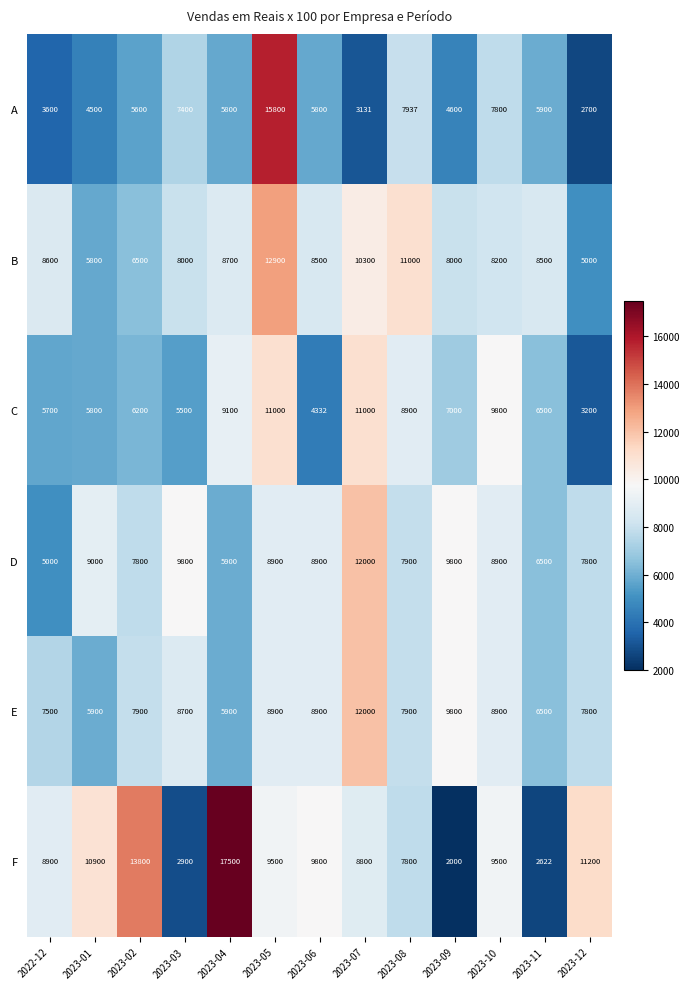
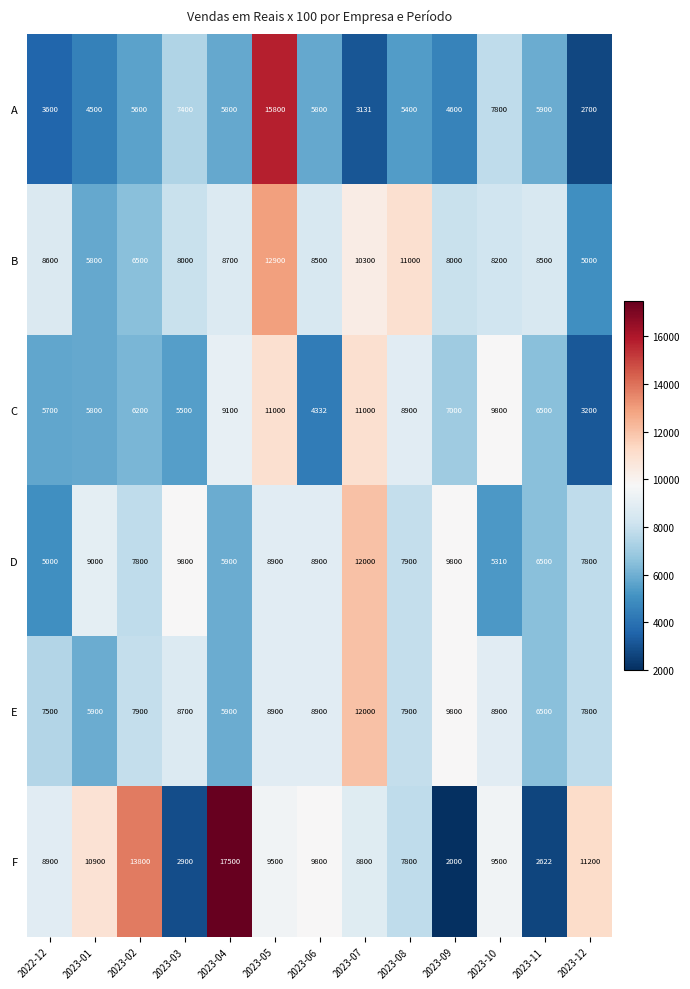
A, 2023-08: 7937 -> 5400
D, 2023-10: 8900 -> 5310
